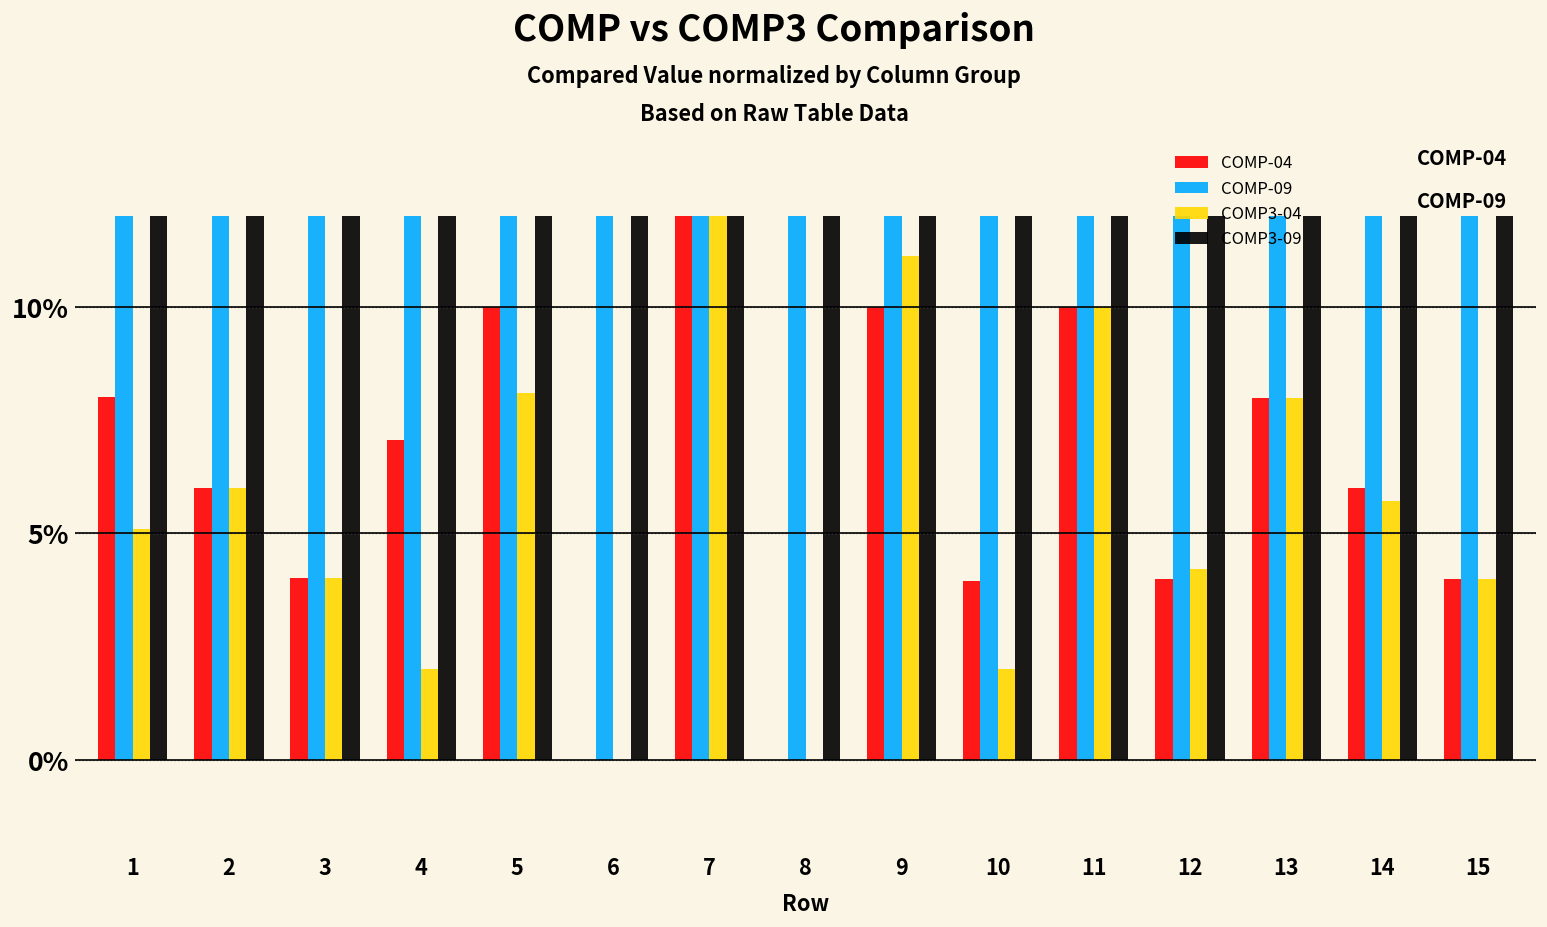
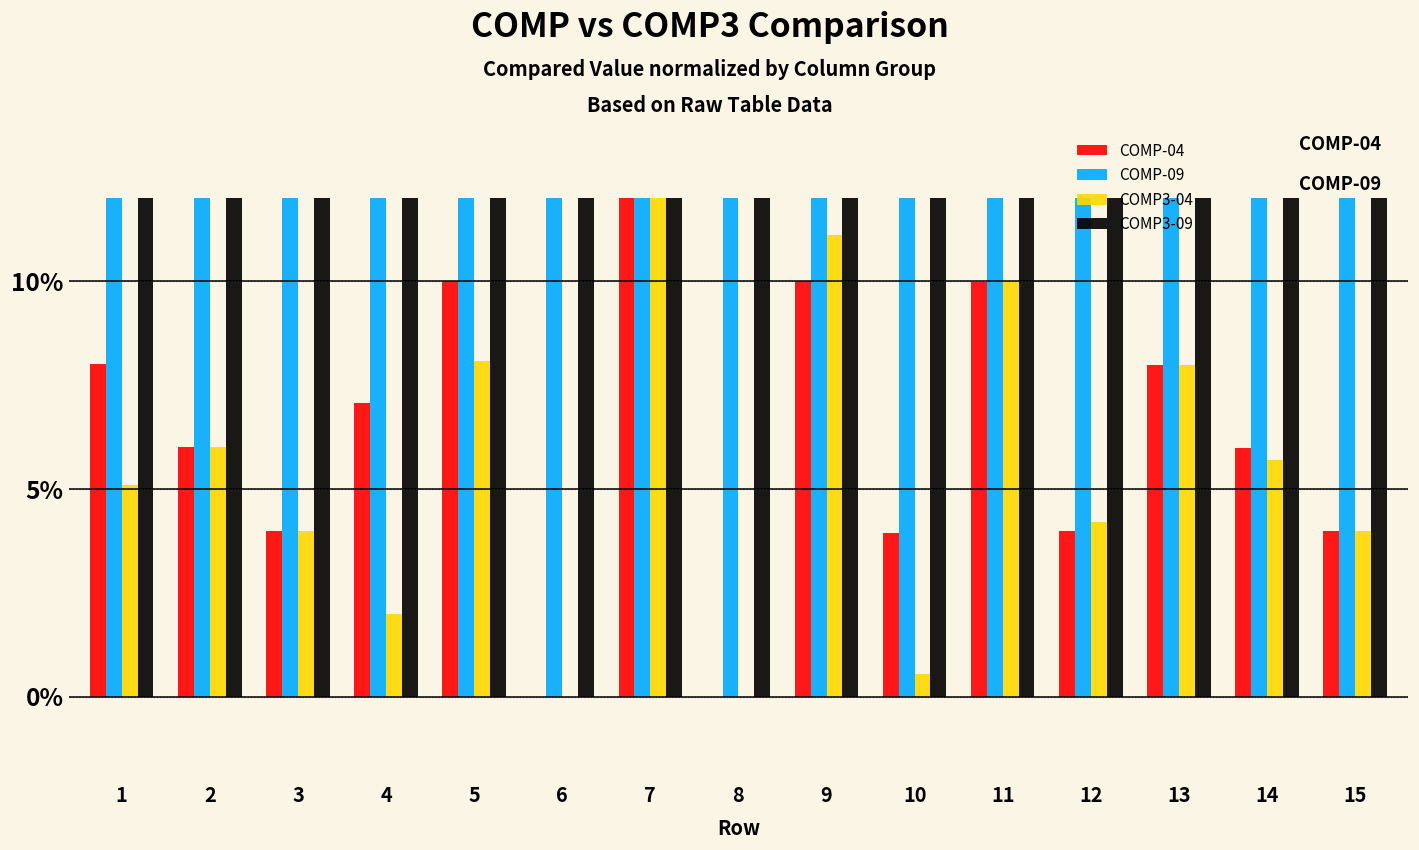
COMP3-04, 10: 2.0% -> 0.5%
